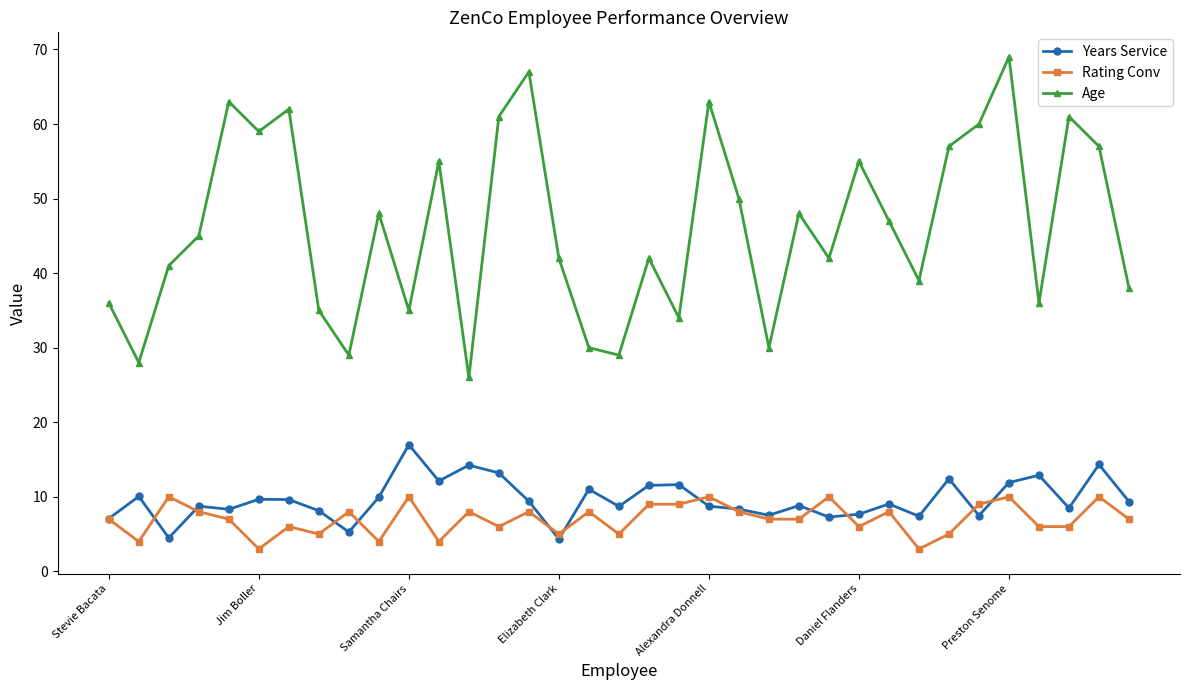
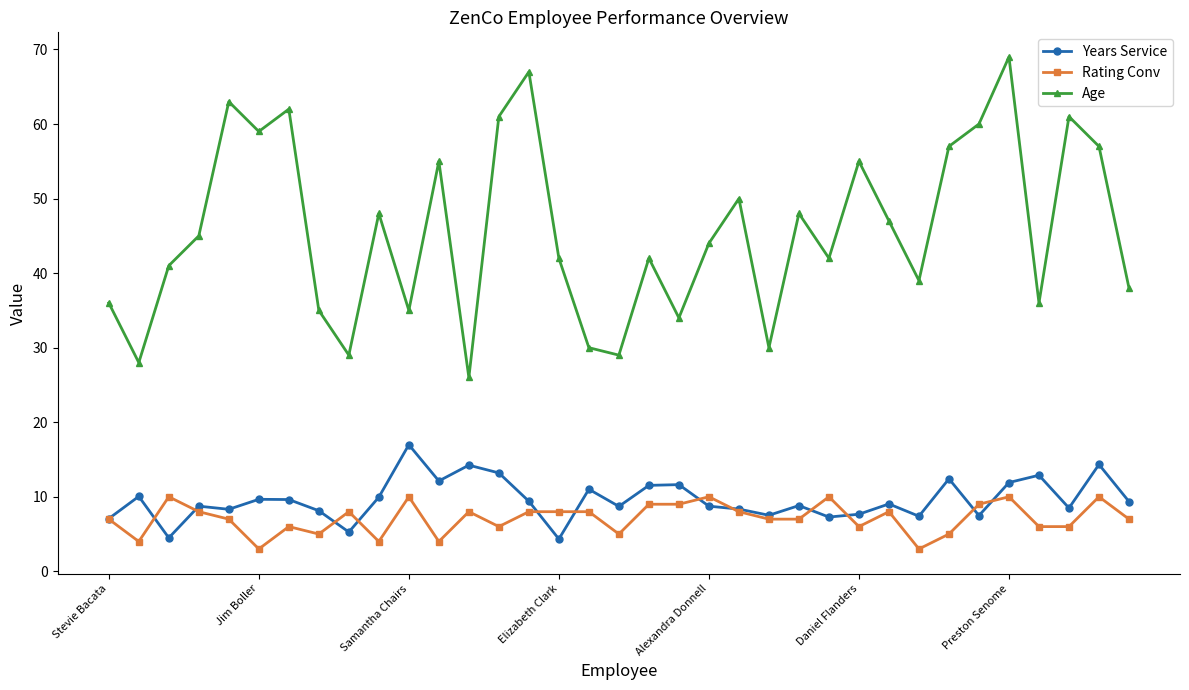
Rating Conv, Elizabeth Clark: 5 -> 8
Age, Alexandra Donnell: 63 -> 44
